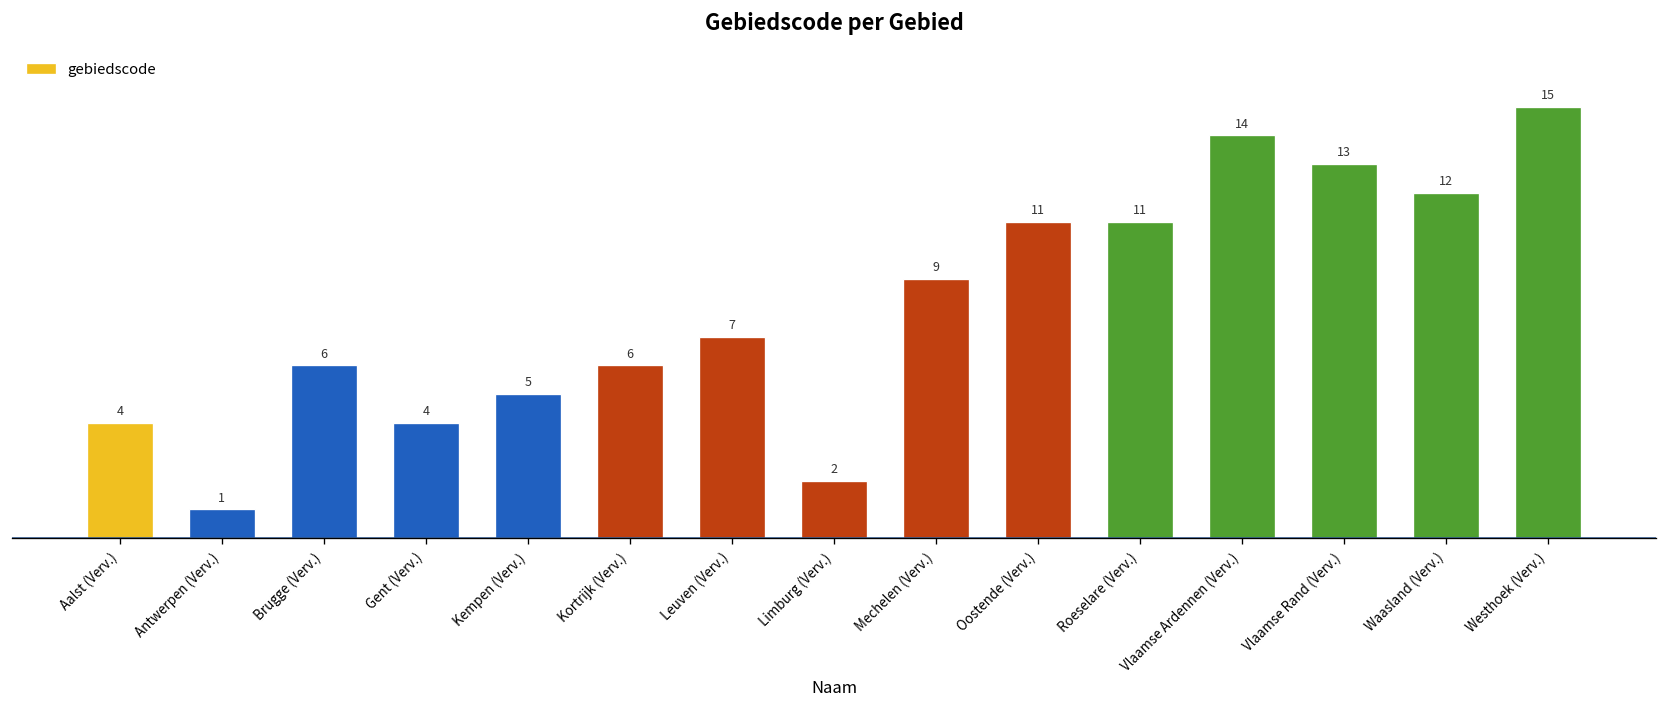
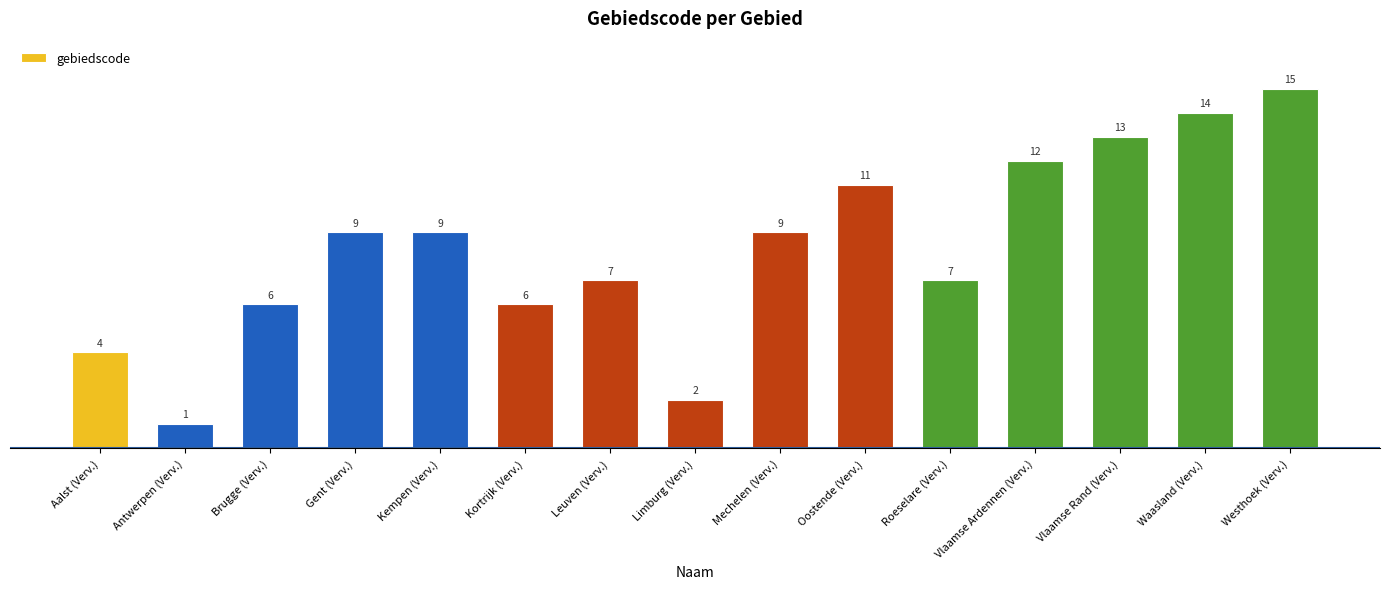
Gent (Verv.): 4 -> 9
Kempen (Verv.): 5 -> 9
Roeselare (Verv.): 11 -> 7
Vlaamse Ardennen (Verv.): 14 -> 12
Waasland (Verv.): 12 -> 14
